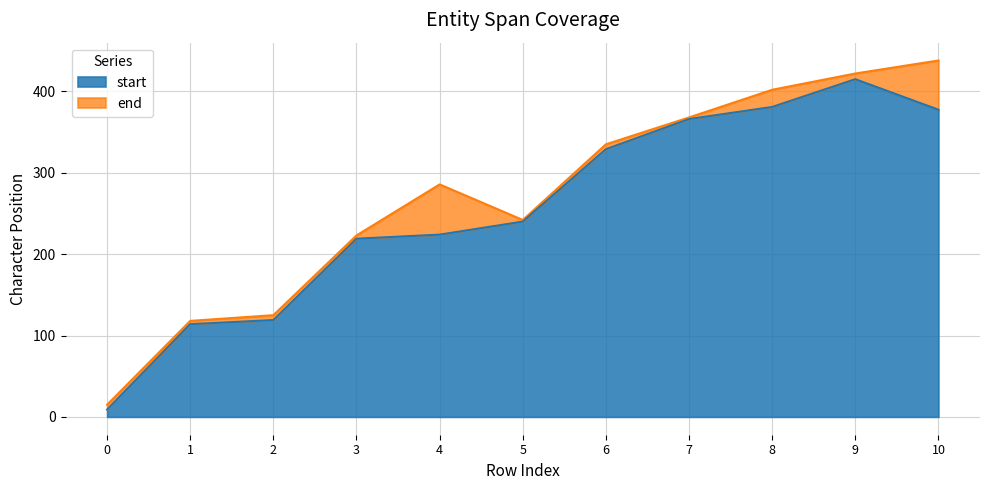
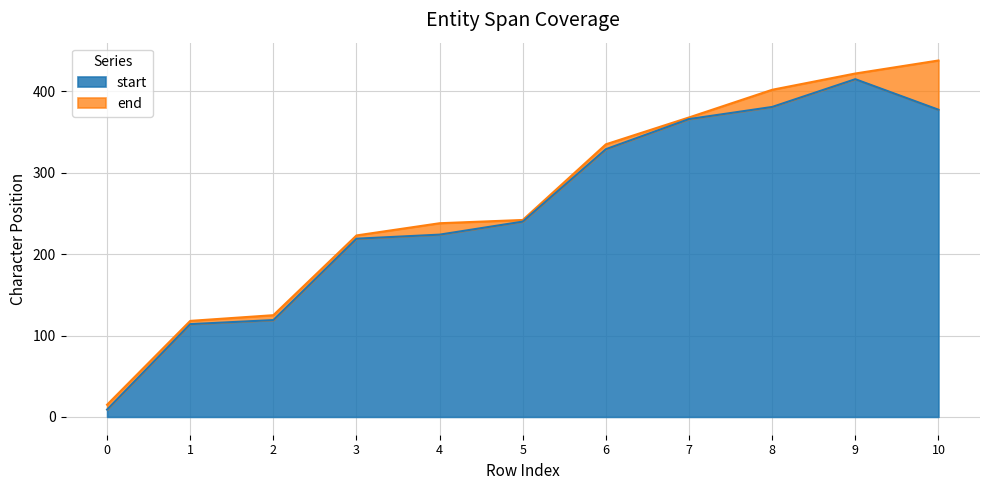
end, 4: 290 -> 240
